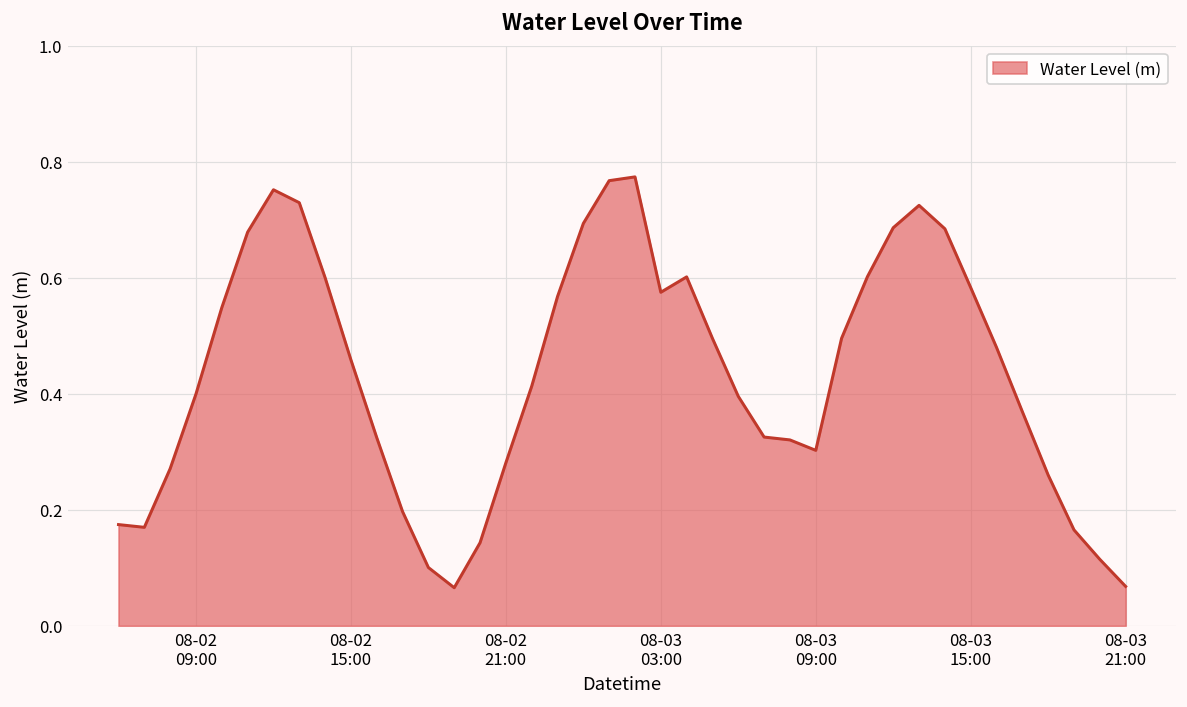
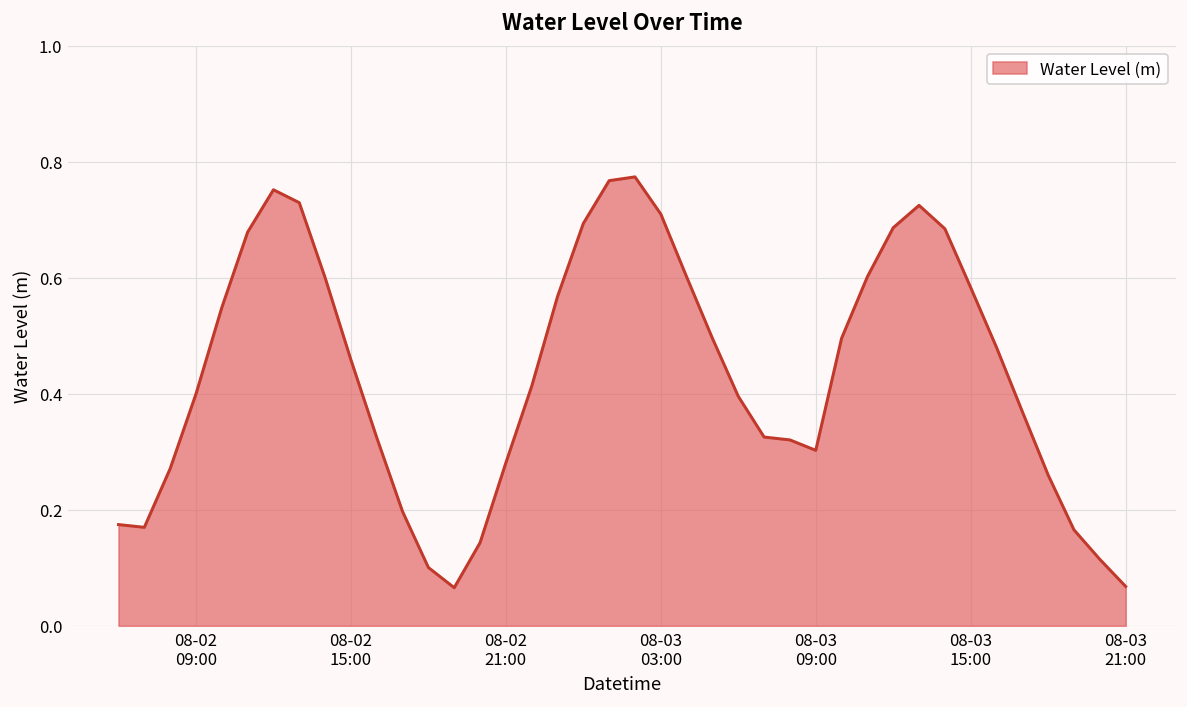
08-03 03:00: 0.57 -> 0.71
